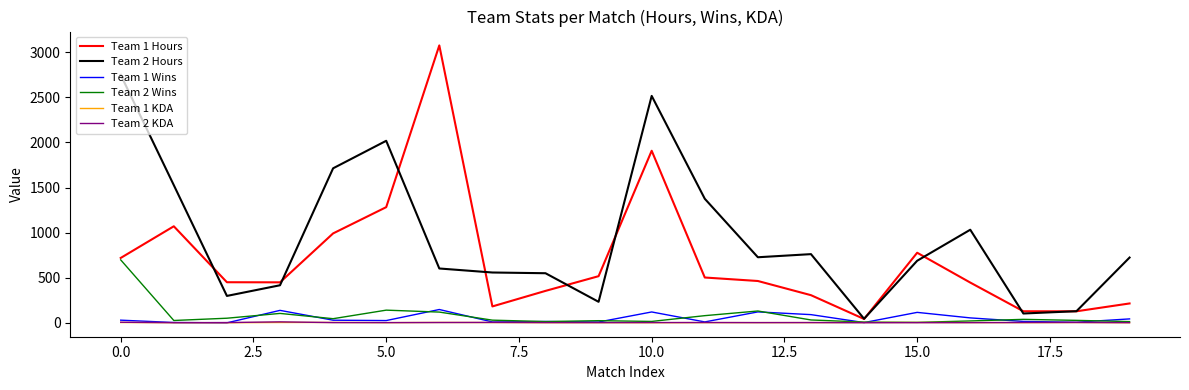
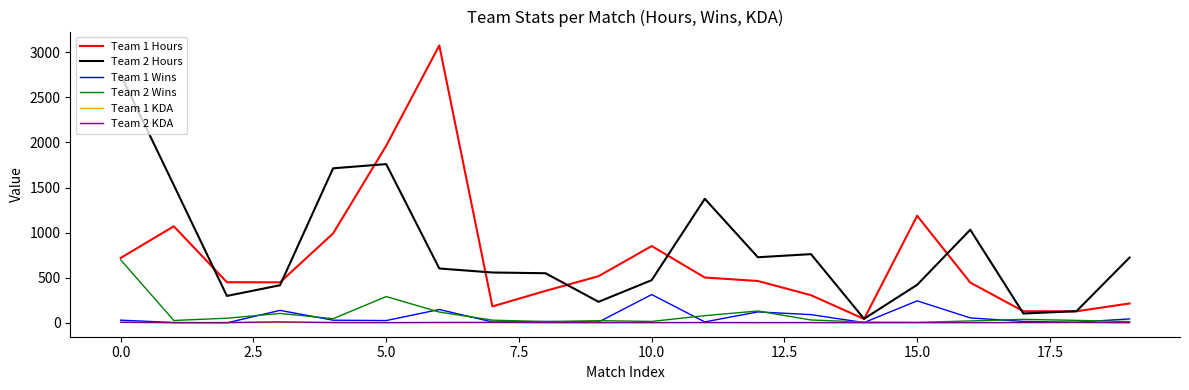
Team 1 Hours, 5.0: 1300 -> 2000
Team 2 Hours, 5.0: 2000 -> 1800
Team 2 Wins, 5.0: 100 -> 300
Team 1 Hours, 10.0: 1900 -> 900
Team 2 Hours, 10.0: 2500 -> 500
Team 1 Wins, 10.0: 100 -> 300
Team 1 Hours, 15.0: 800 -> 1200
Team 2 Hours, 15.0: 700 -> 400
Team 1 Wins, 15.0: 100 -> 200
